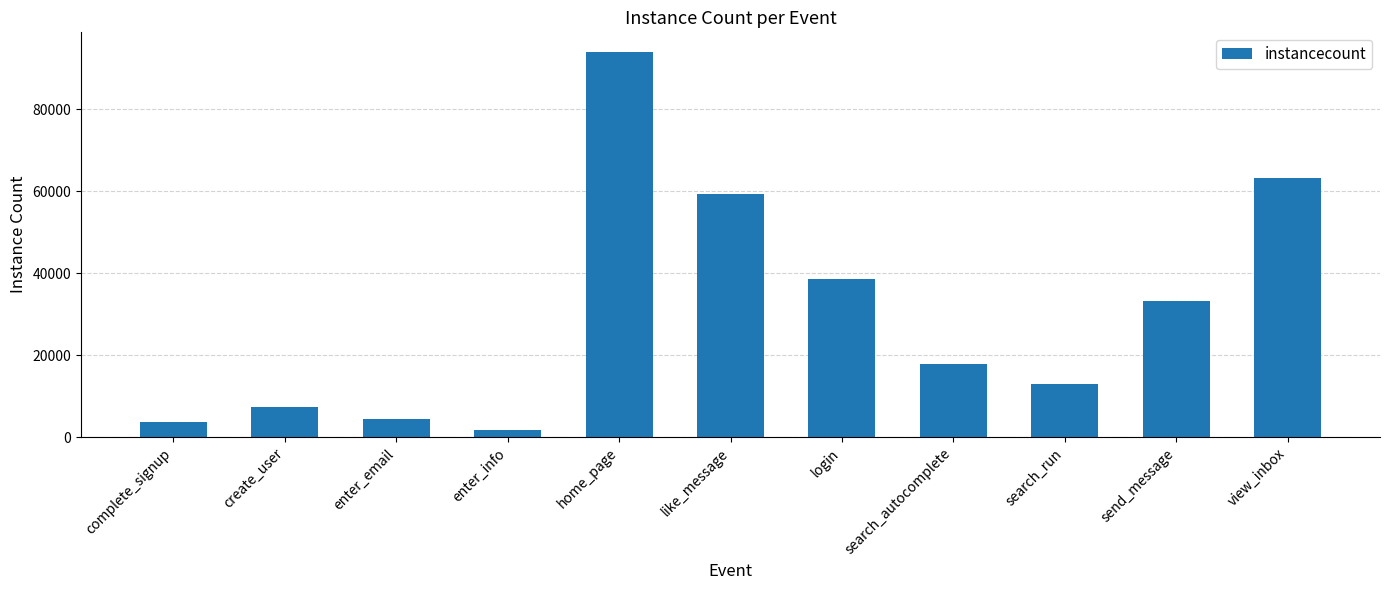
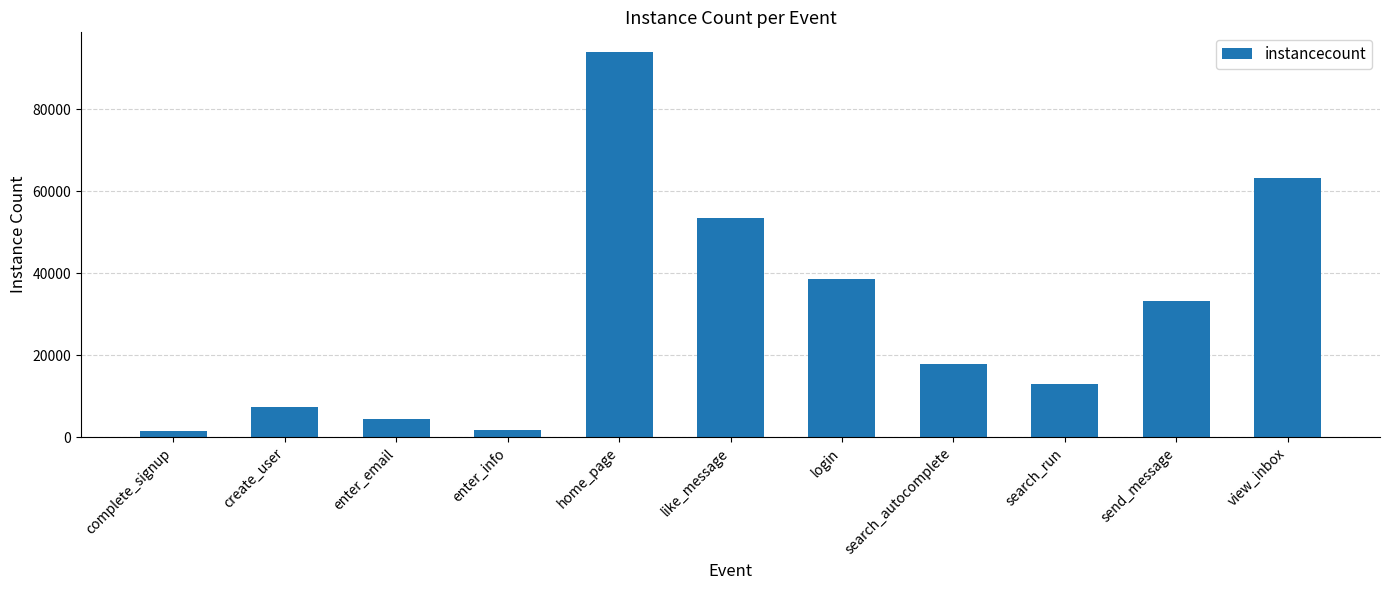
complete_signup: 4000 -> 1000
like_message: 59000 -> 54000
